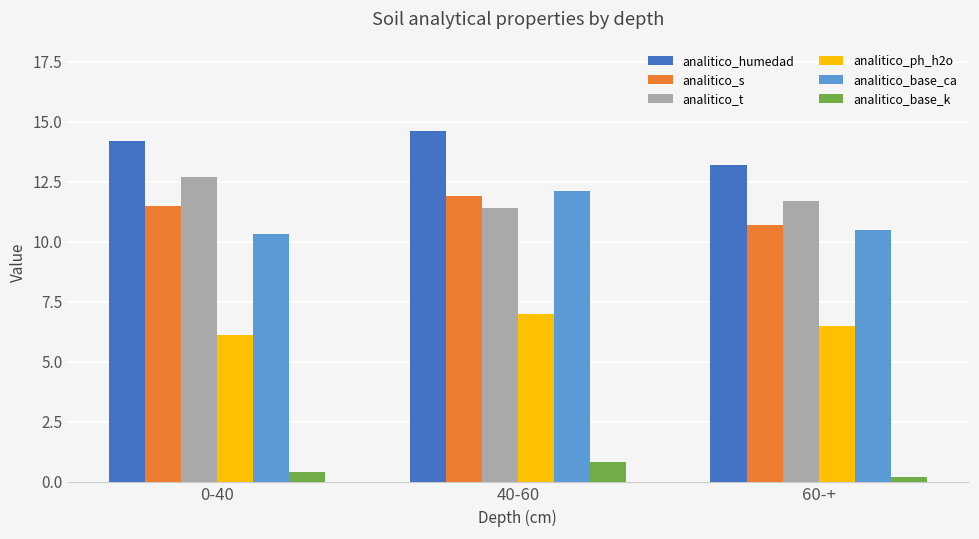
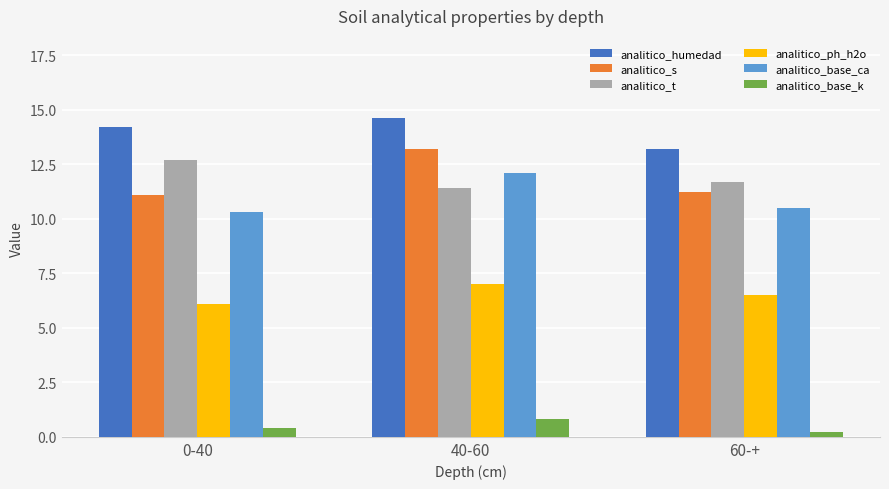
analitico_s, 0-40: 11.5 -> 11.1
analitico_s, 40-60: 11.9 -> 13.2
analitico_s, 60-+: 10.7 -> 11.2
